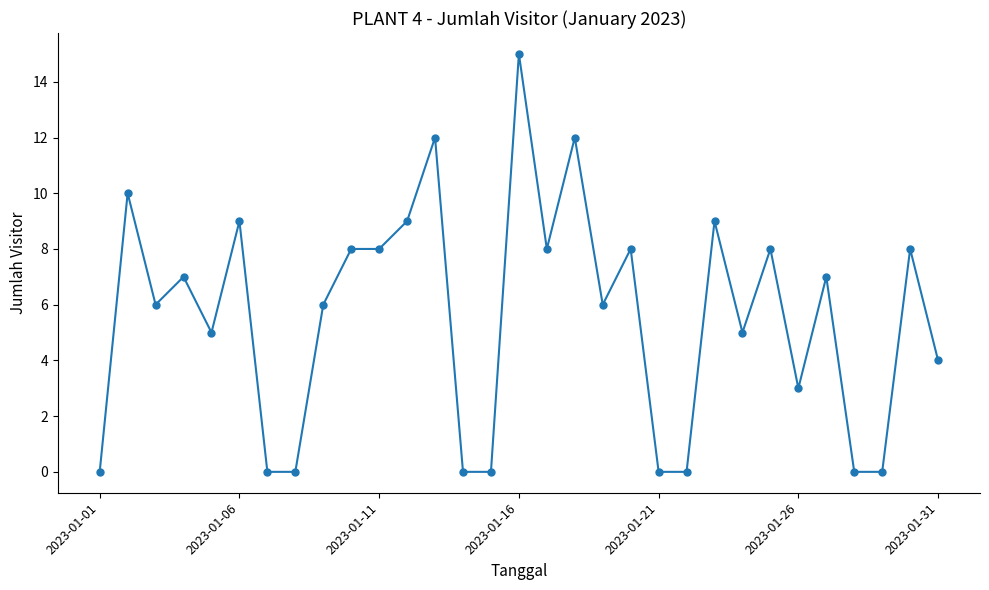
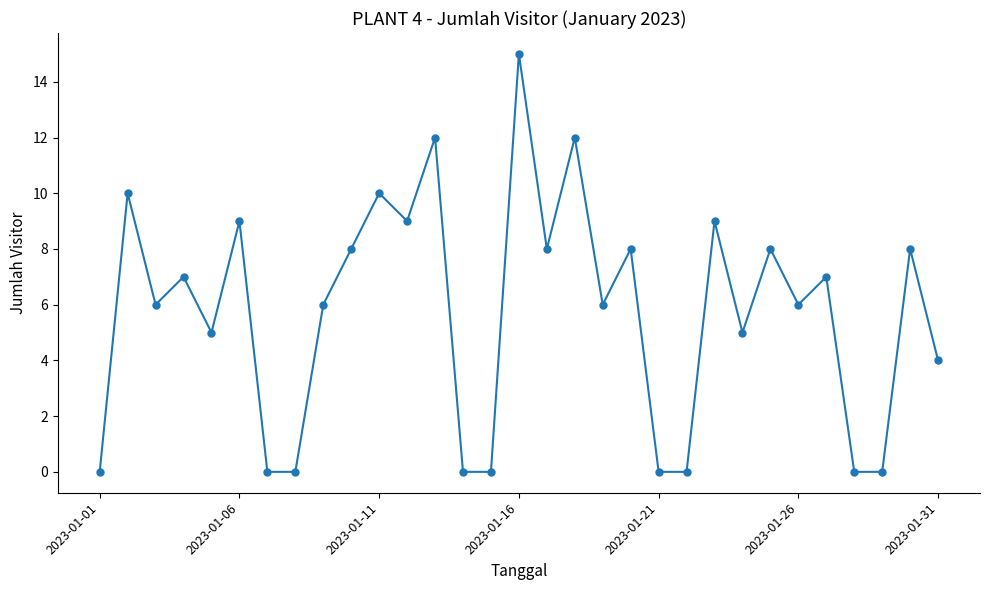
2023-01-11: 8 -> 10
2023-01-26: 3 -> 6
